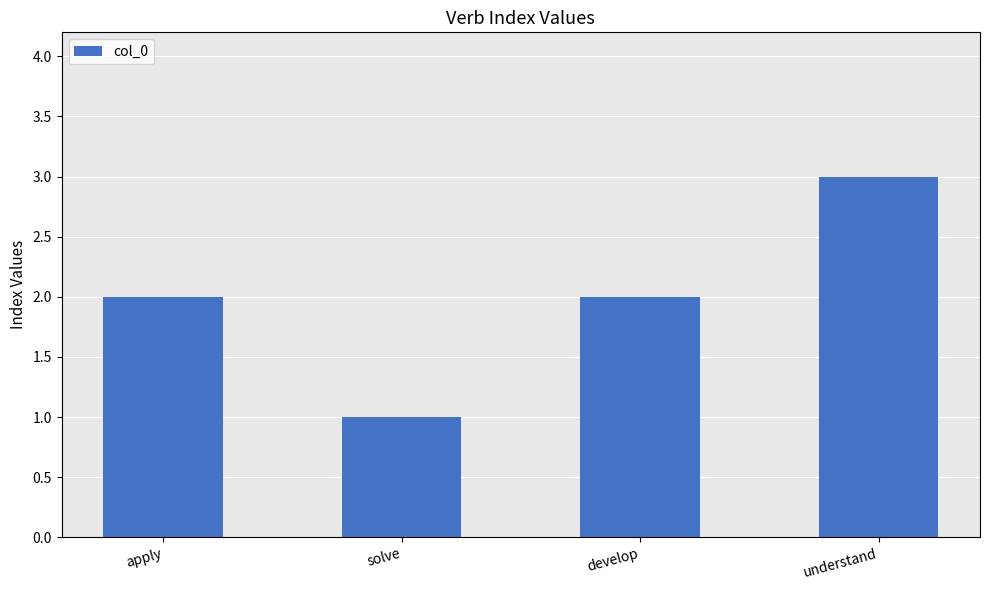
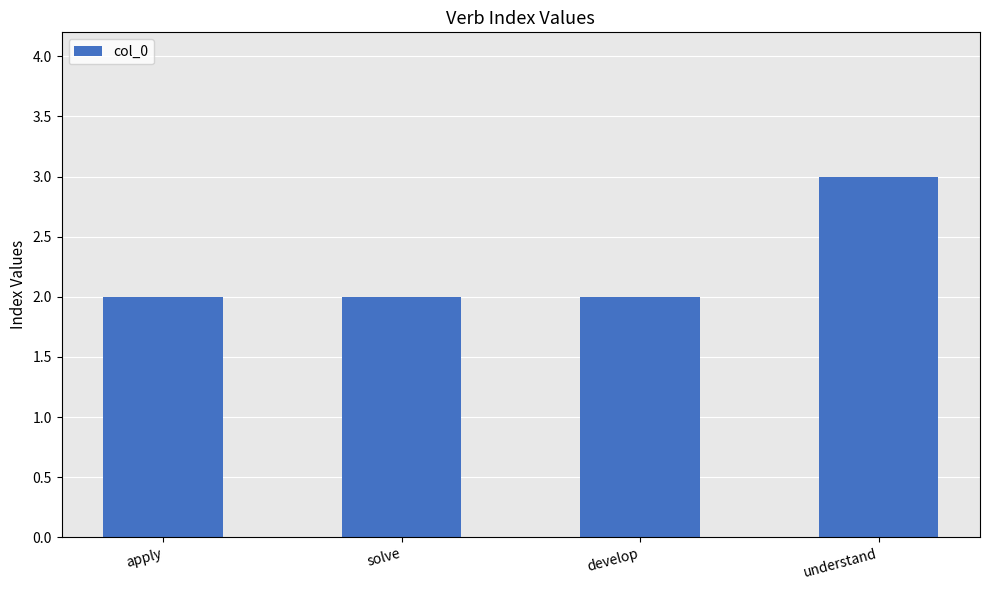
solve: 1 -> 2
